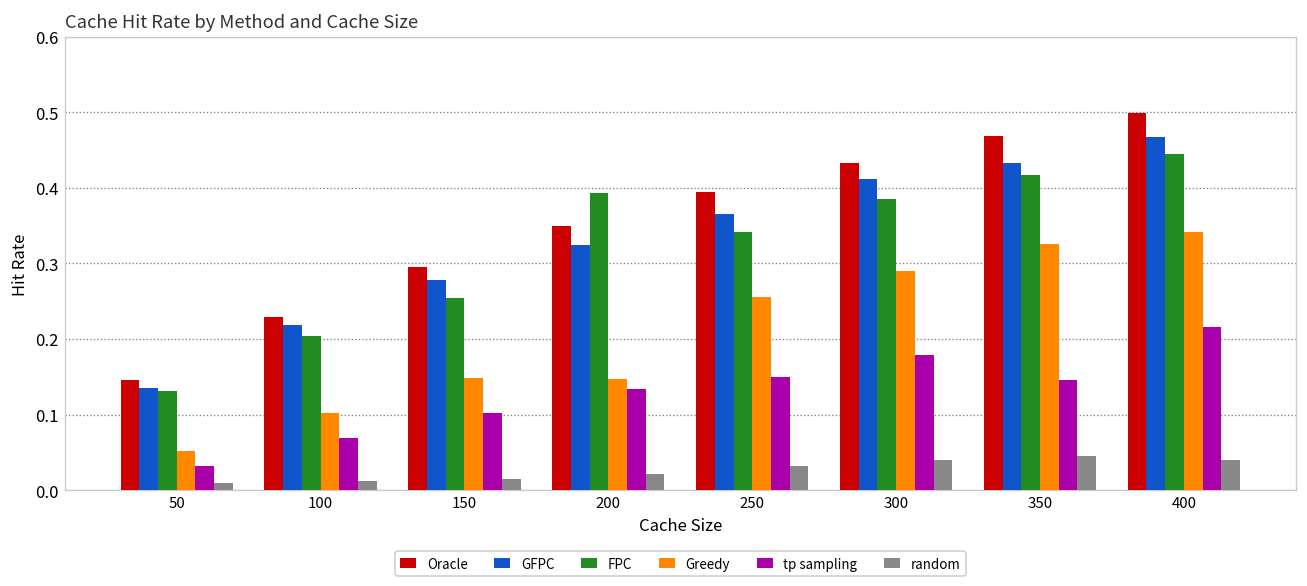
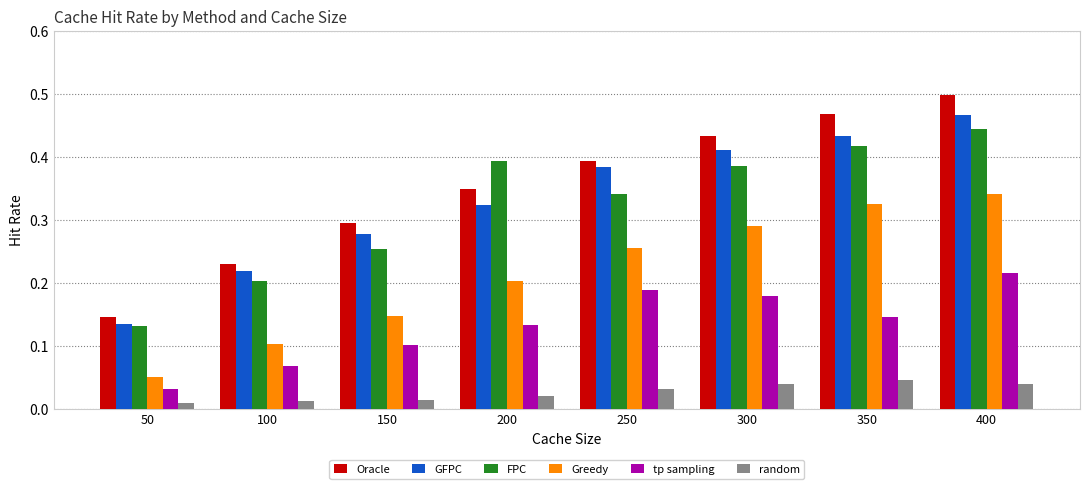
Greedy, 200: 0.15 -> 0.20
GFPC, 250: 0.37 -> 0.38
tp sampling, 250: 0.15 -> 0.19
